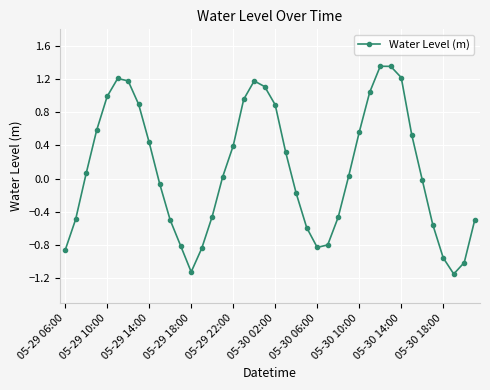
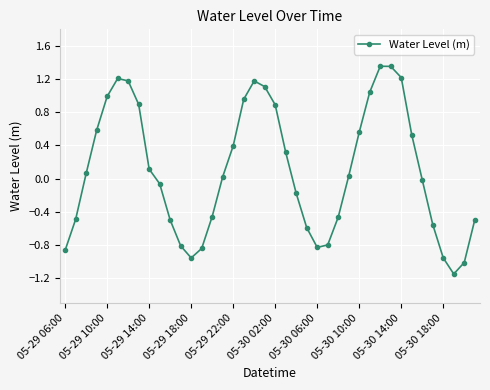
05-29 14:00: 0.4 -> 0.1
05-29 18:00: -1.1 -> -1.0
